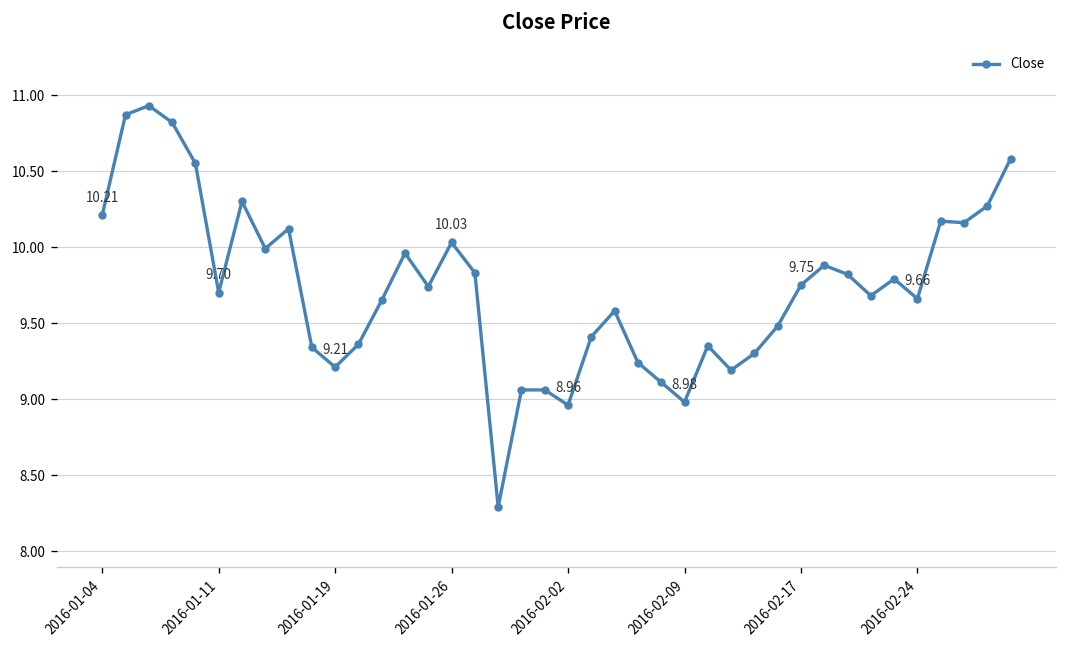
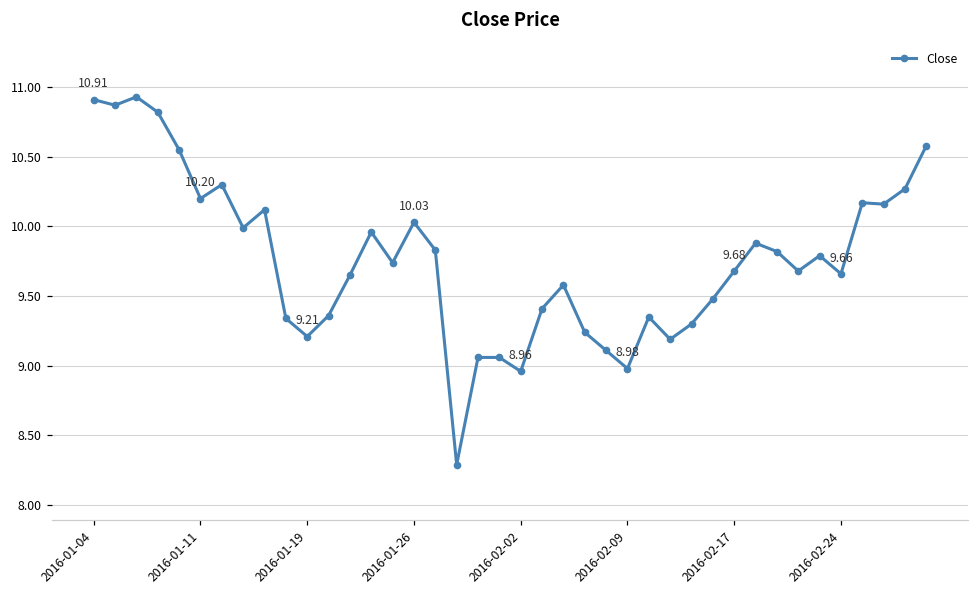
2016-01-04: 10.21 -> 10.91
2016-01-11: 9.70 -> 10.20
2016-02-17: 9.75 -> 9.68
